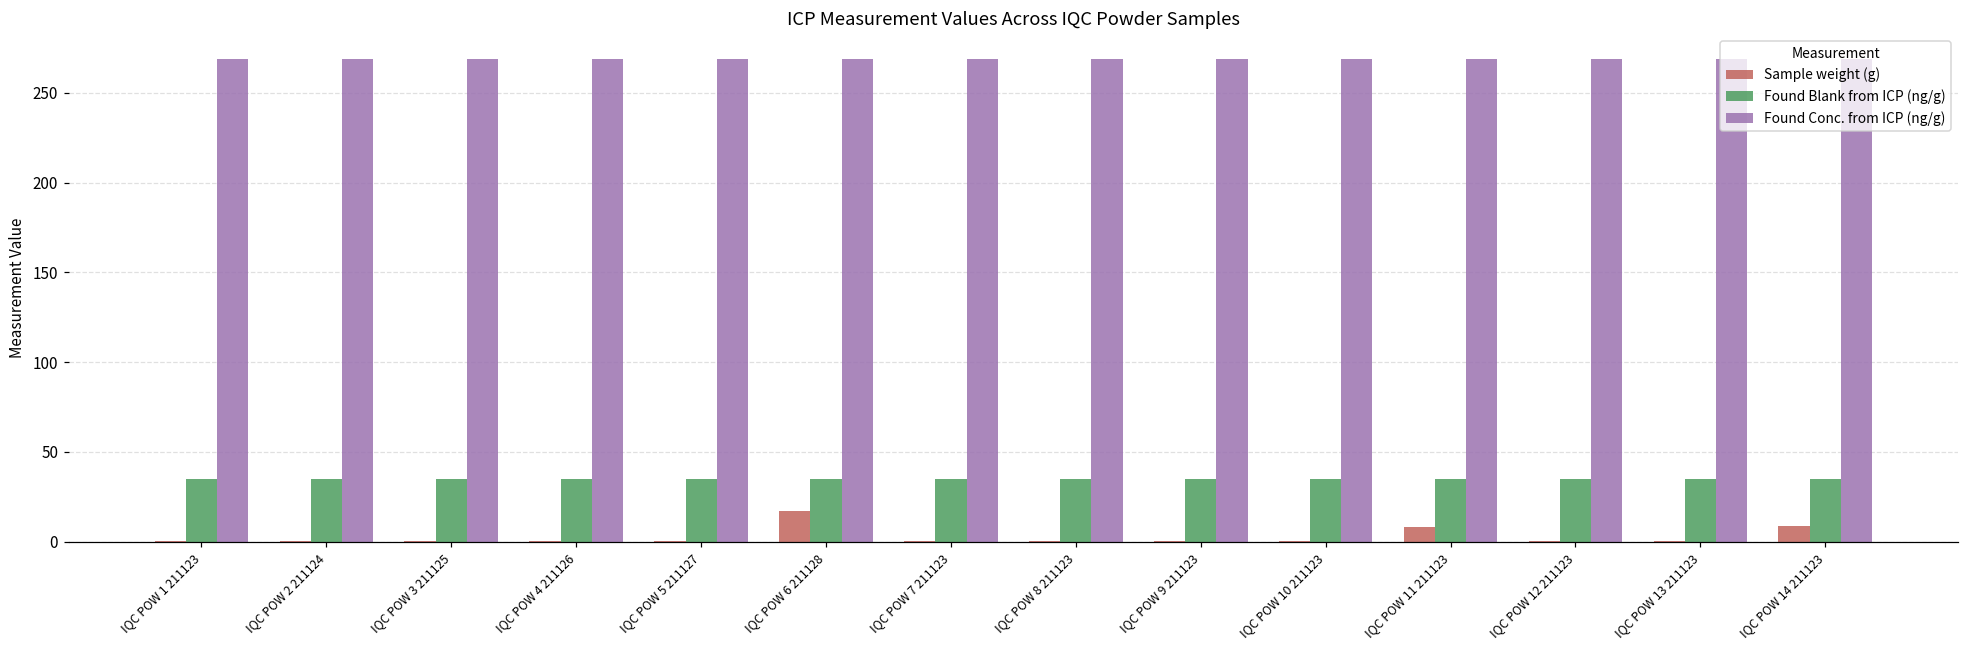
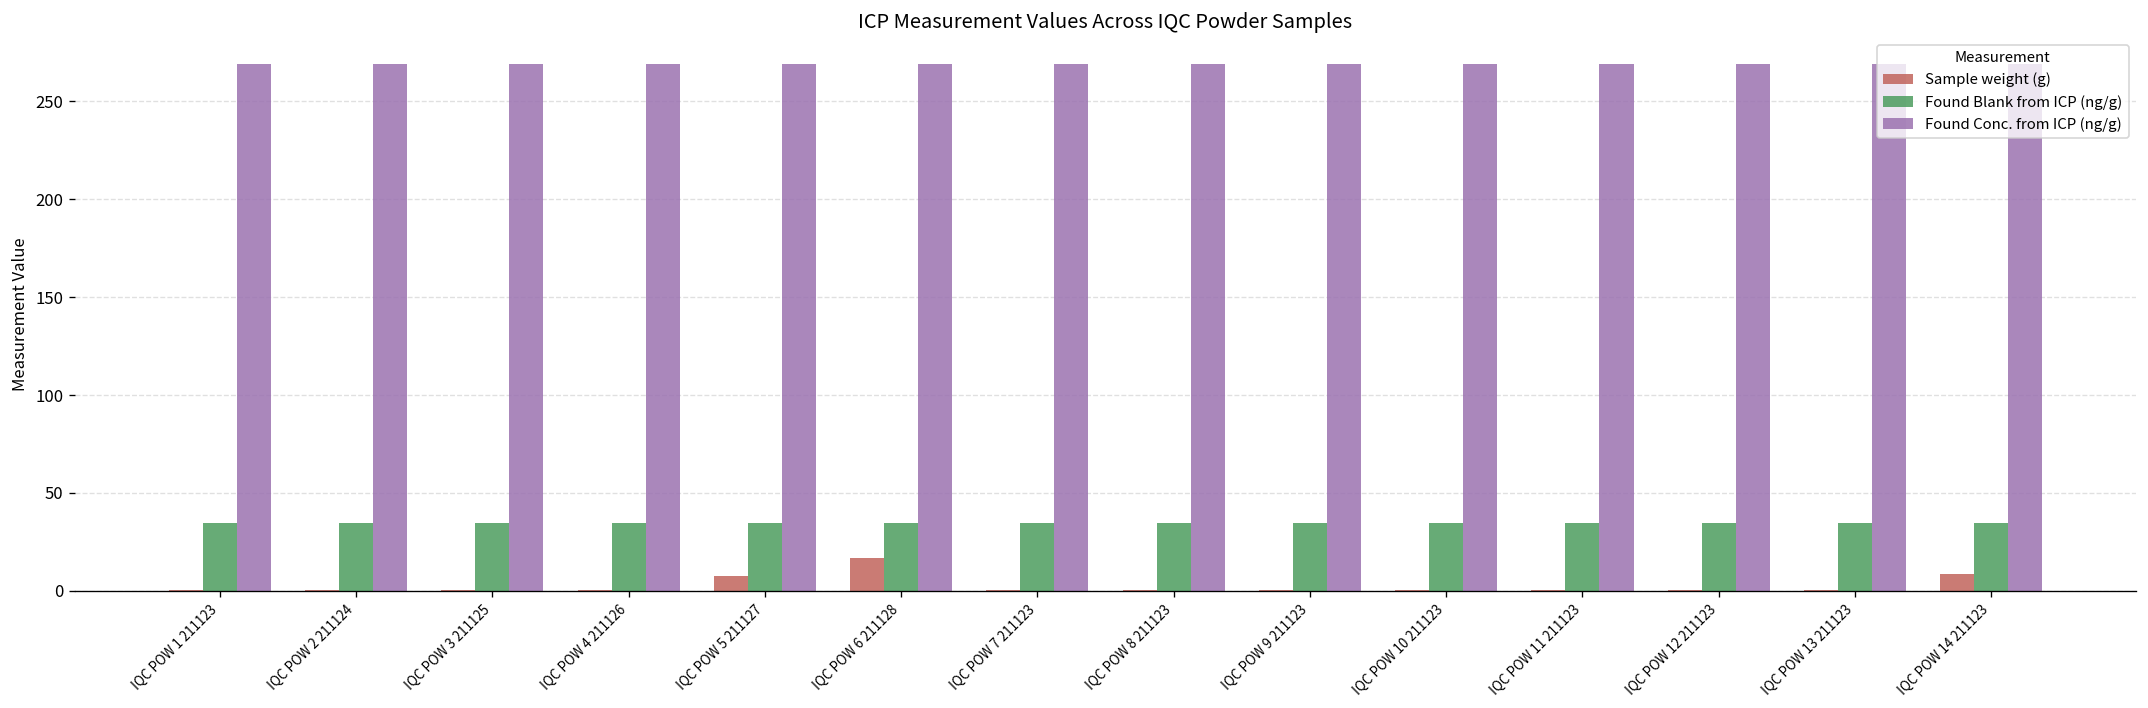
Sample weight (g), IQC POW 5 211127: 1 -> 8
Sample weight (g), IQC POW 11 211123: 8 -> 1
